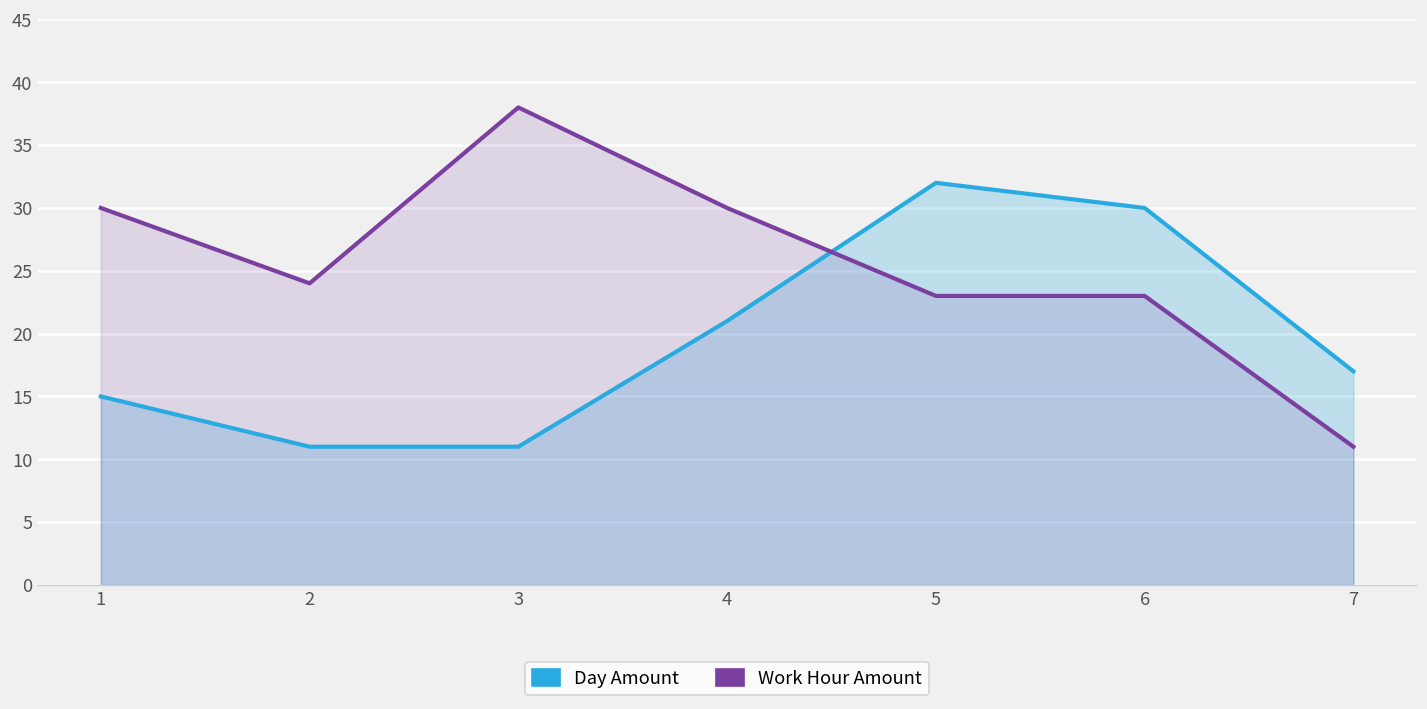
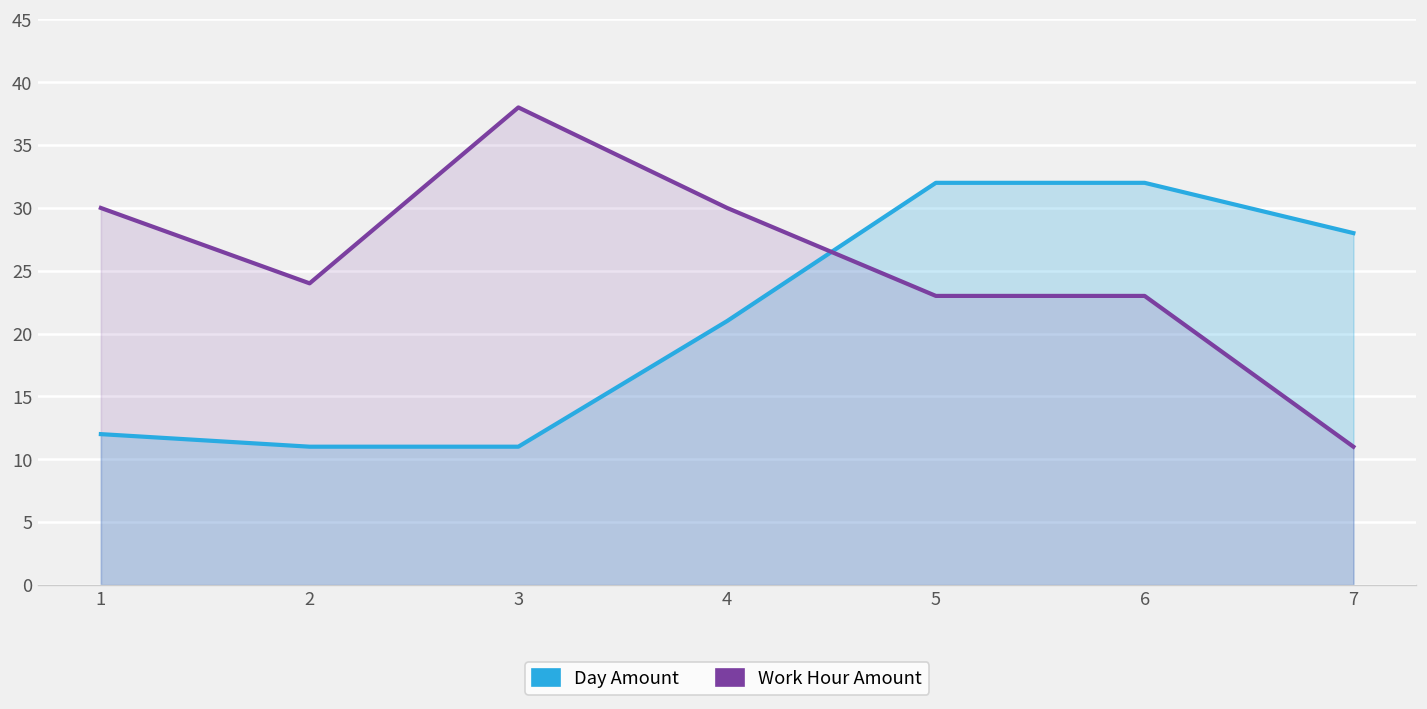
Day Amount, 1: 15 -> 12
Day Amount, 6: 30 -> 32
Day Amount, 7: 17 -> 28
